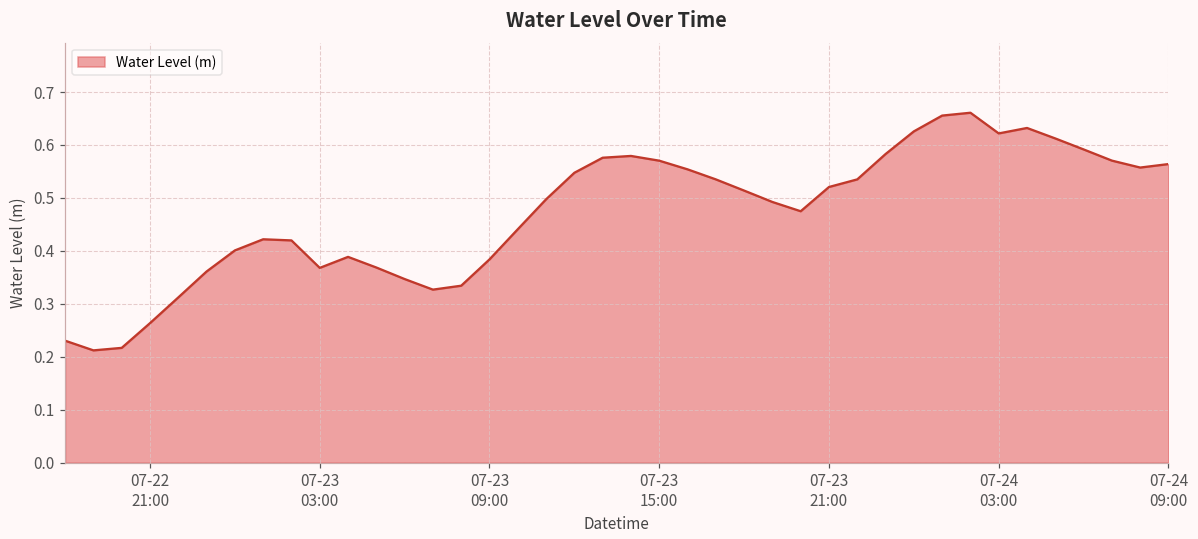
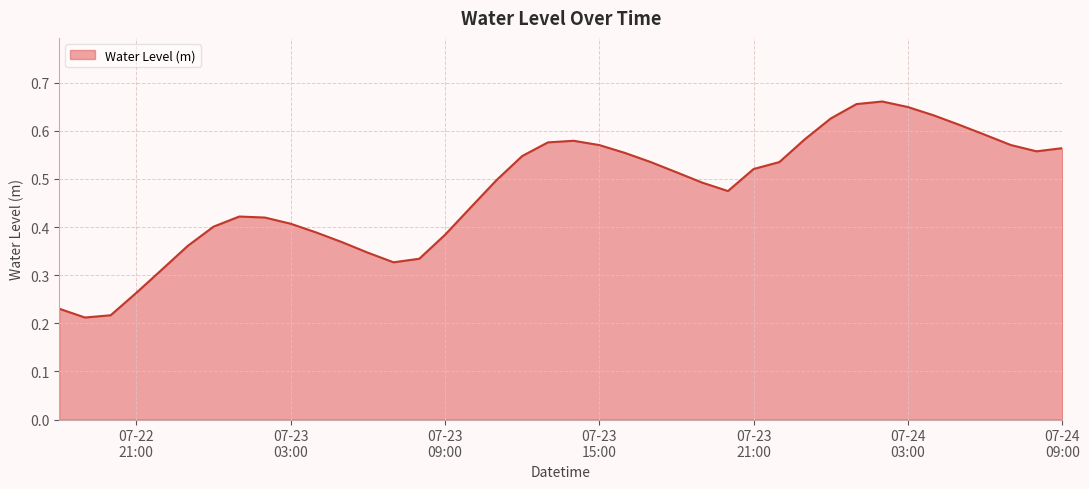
07-23 03:00: 0.37 -> 0.41
07-24 03:00: 0.62 -> 0.65
